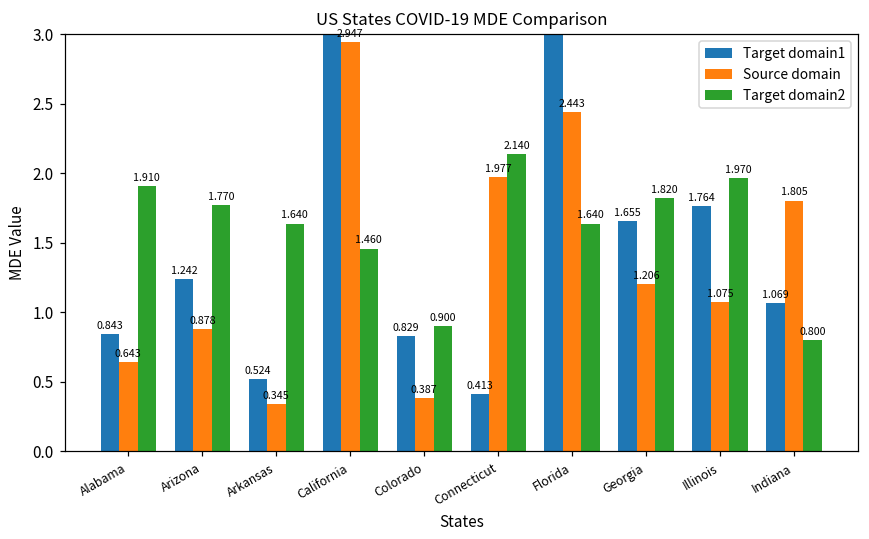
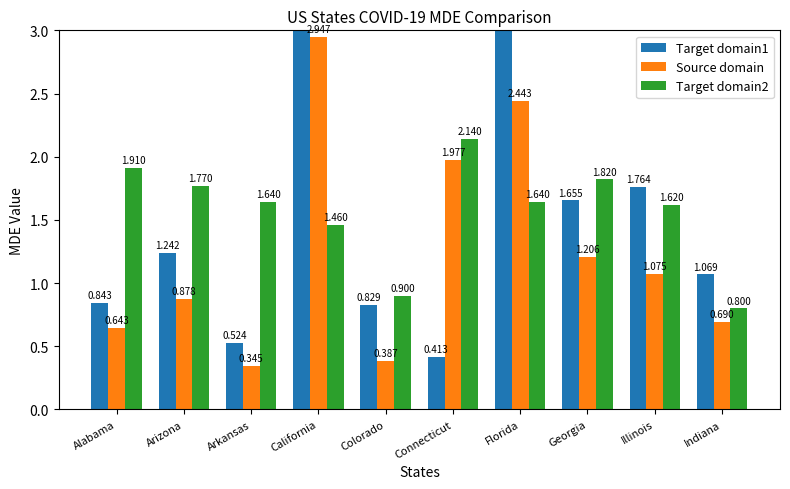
Target domain2, Illinois: 1.970 -> 1.620
Source domain, Indiana: 1.805 -> 0.690
